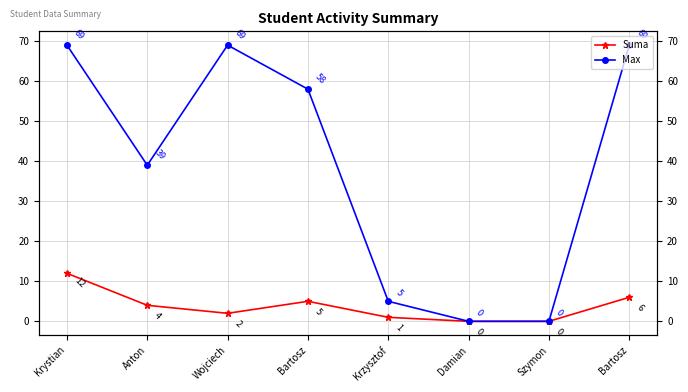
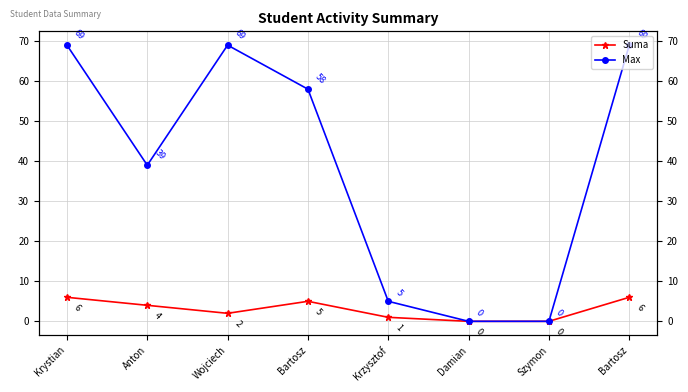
Suma, Krystian: 12 -> 6
